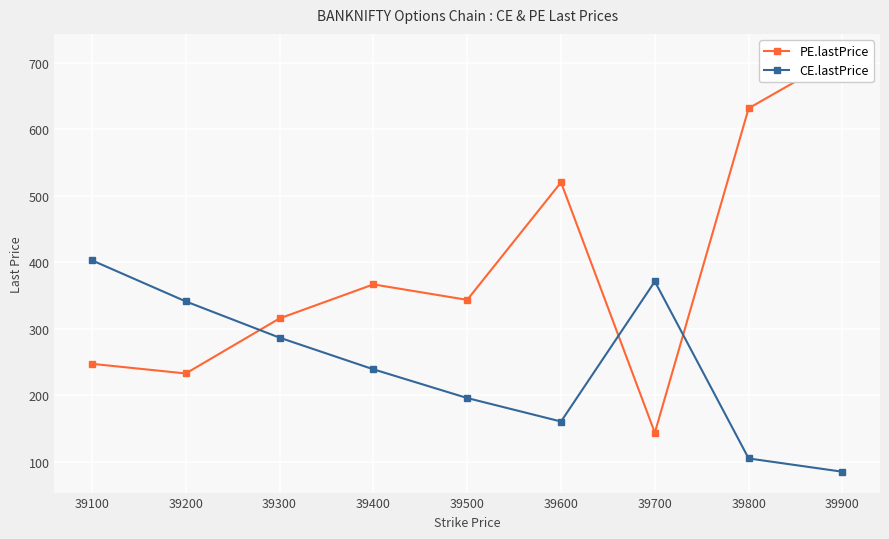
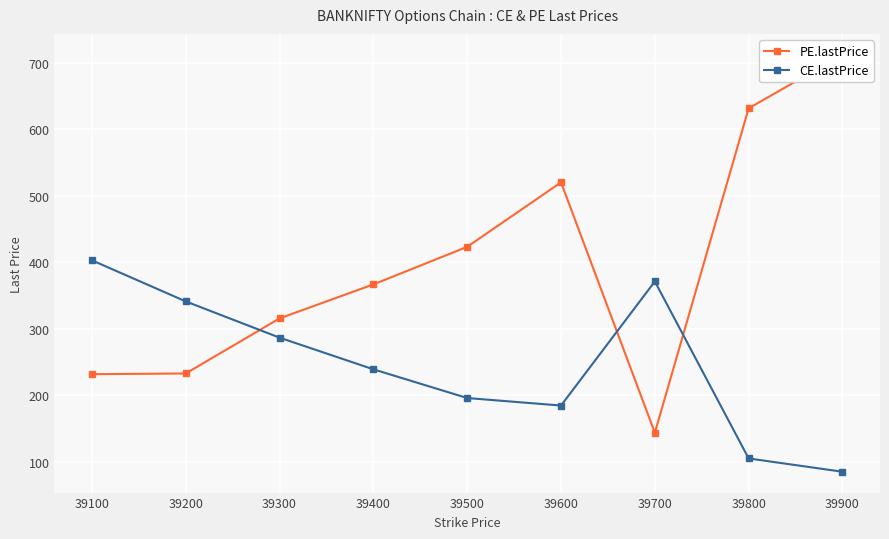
PE.lastPrice, 39100: 250 -> 230
PE.lastPrice, 39500: 340 -> 420
CE.lastPrice, 39600: 160 -> 180
